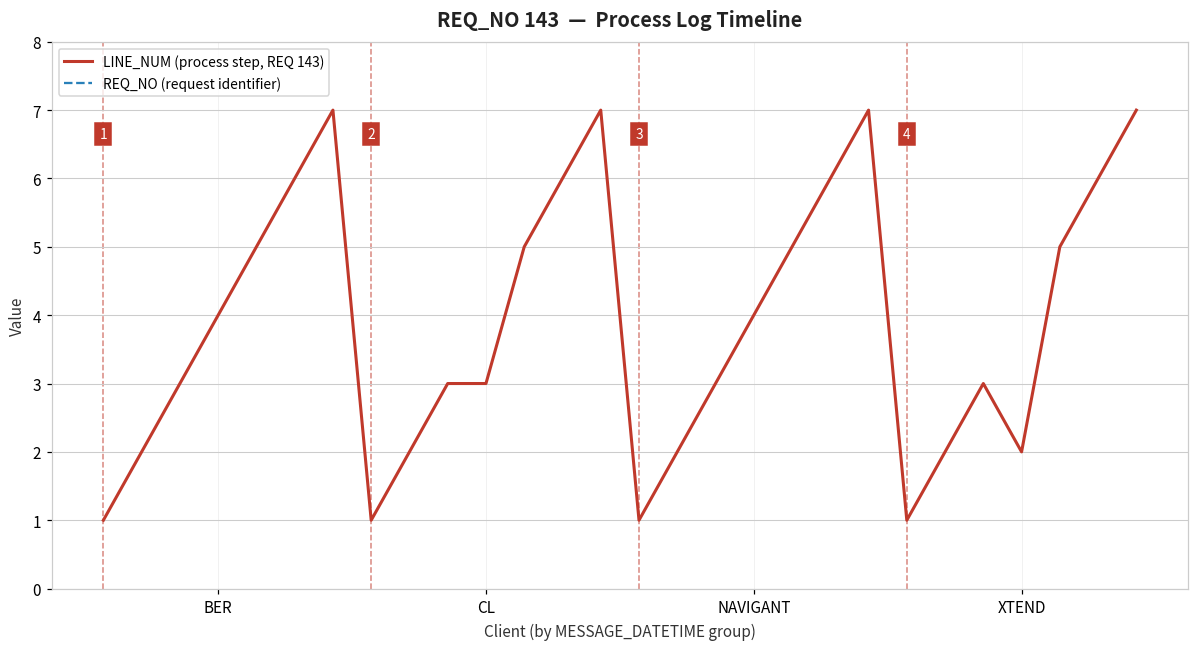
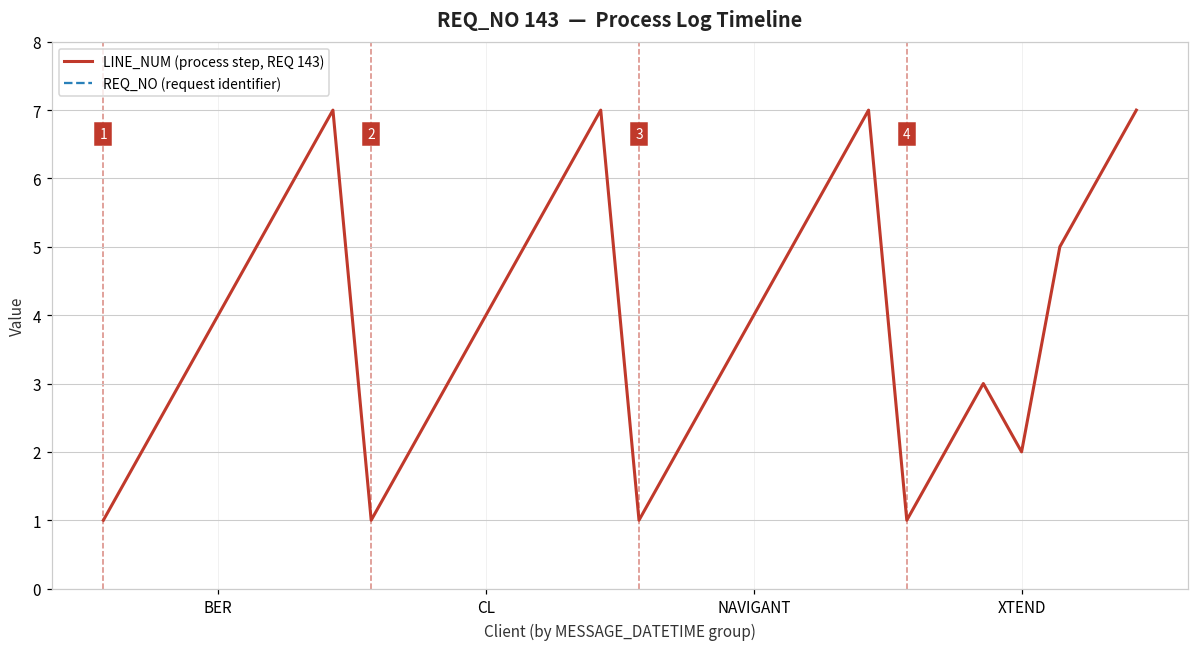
LINE_NUM (process step, REQ 143), CL: 3 -> 4
